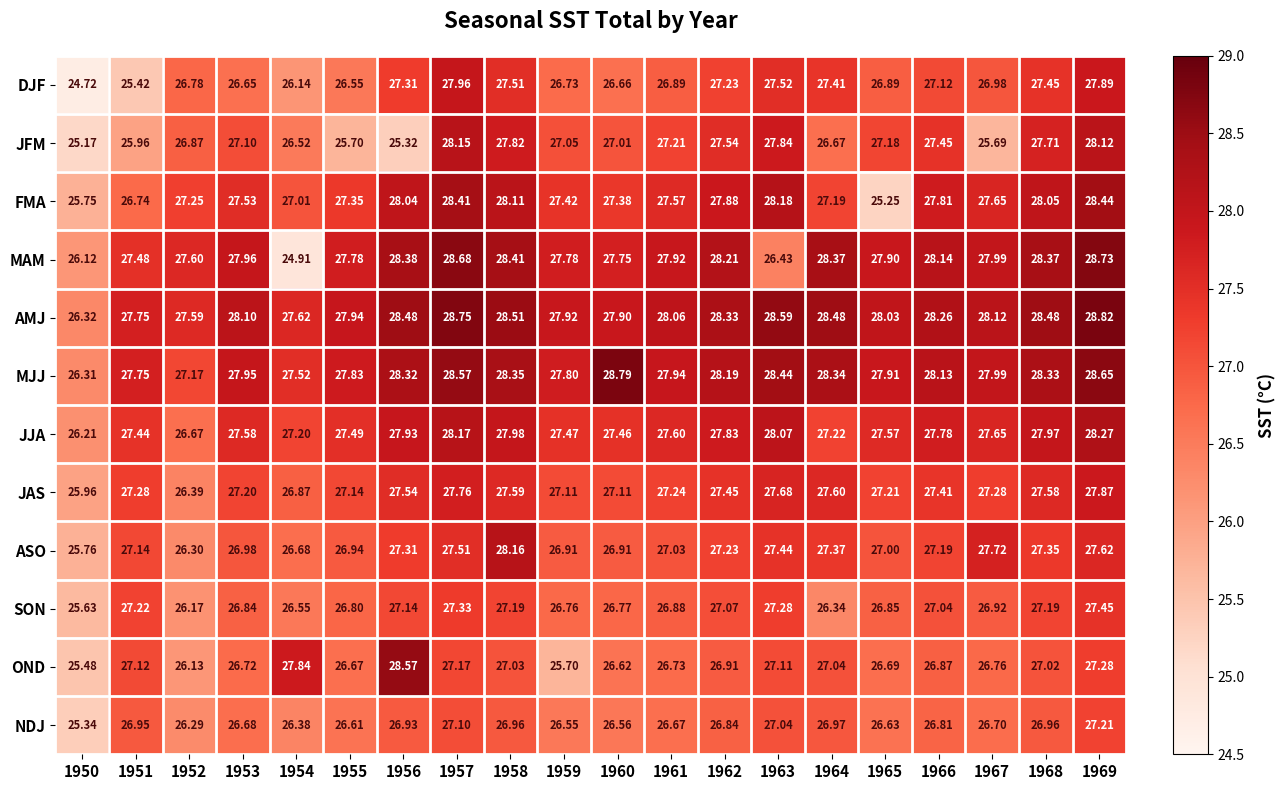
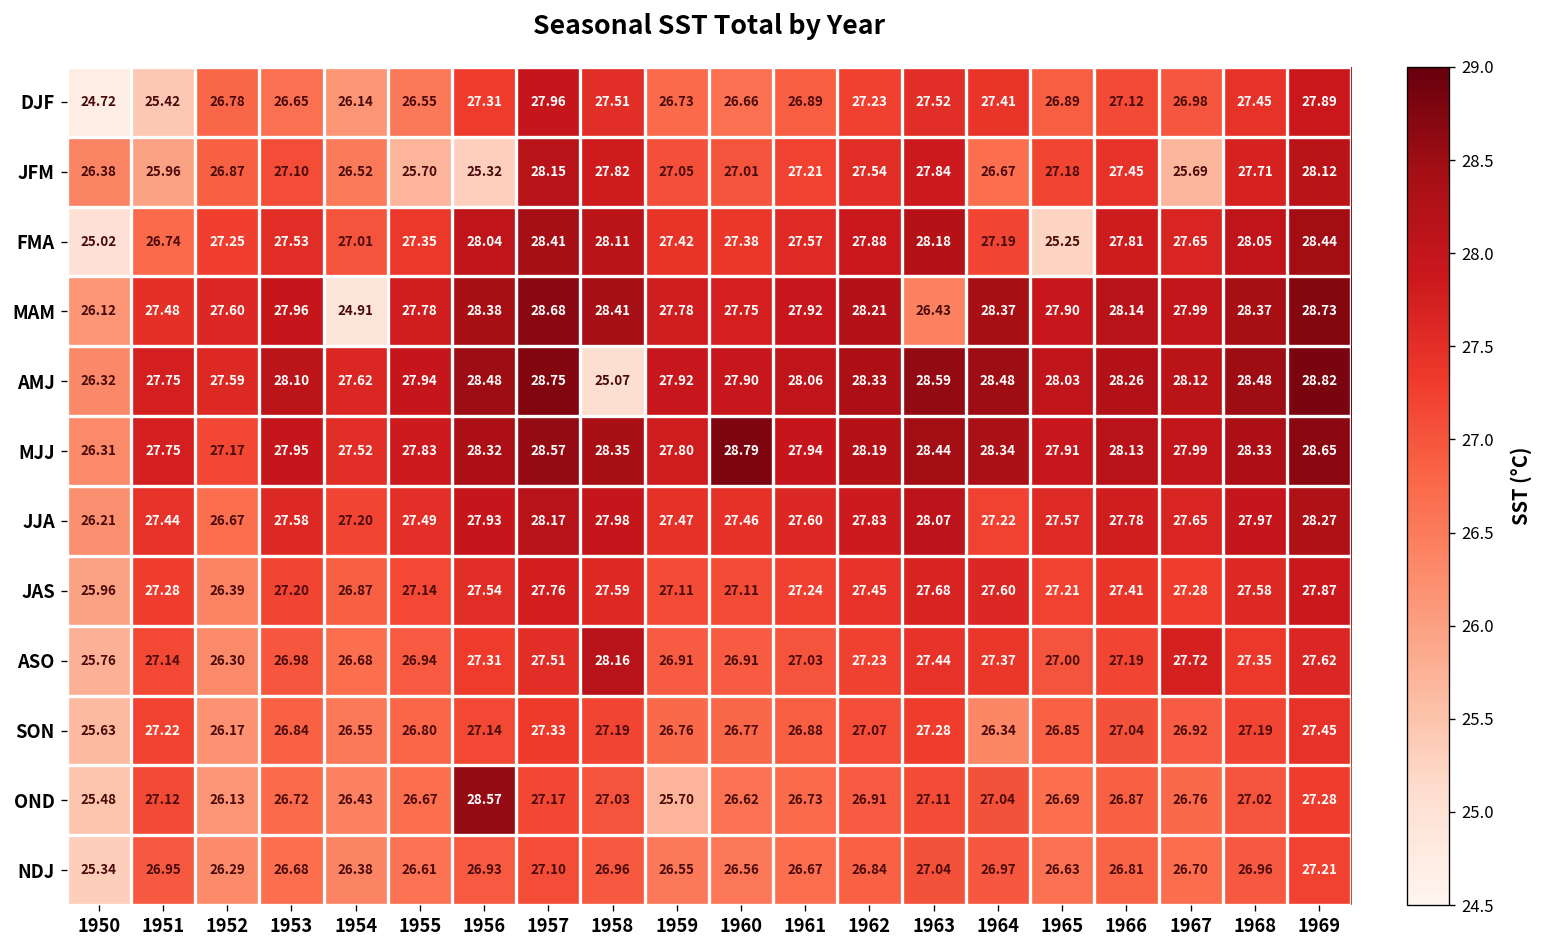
JFM, 1950: 25.17 -> 26.38
FMA, 1950: 25.75 -> 25.02
AMJ, 1958: 28.51 -> 25.07
OND, 1954: 27.84 -> 26.43
